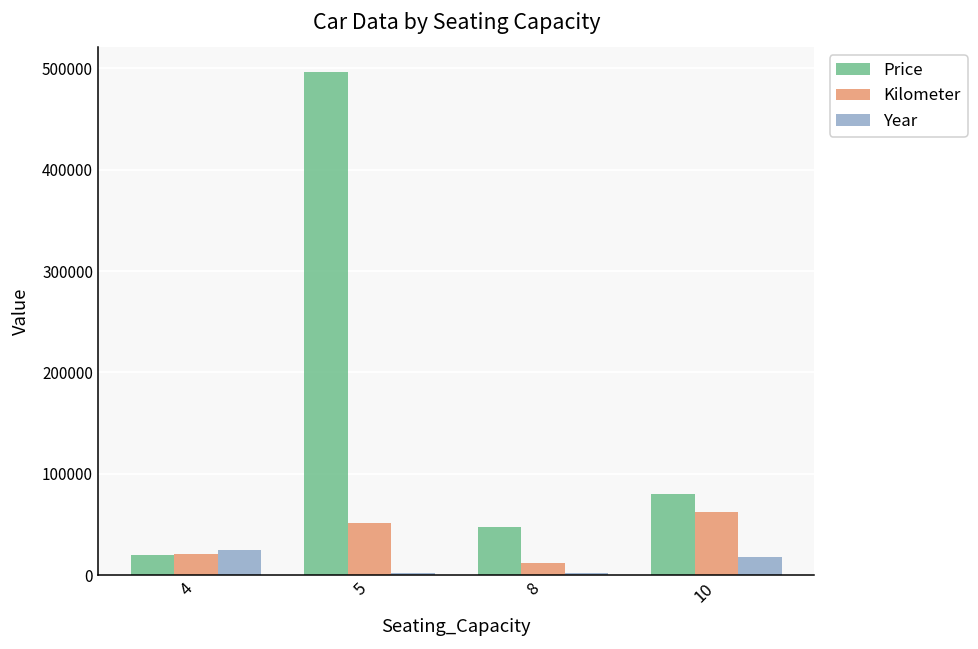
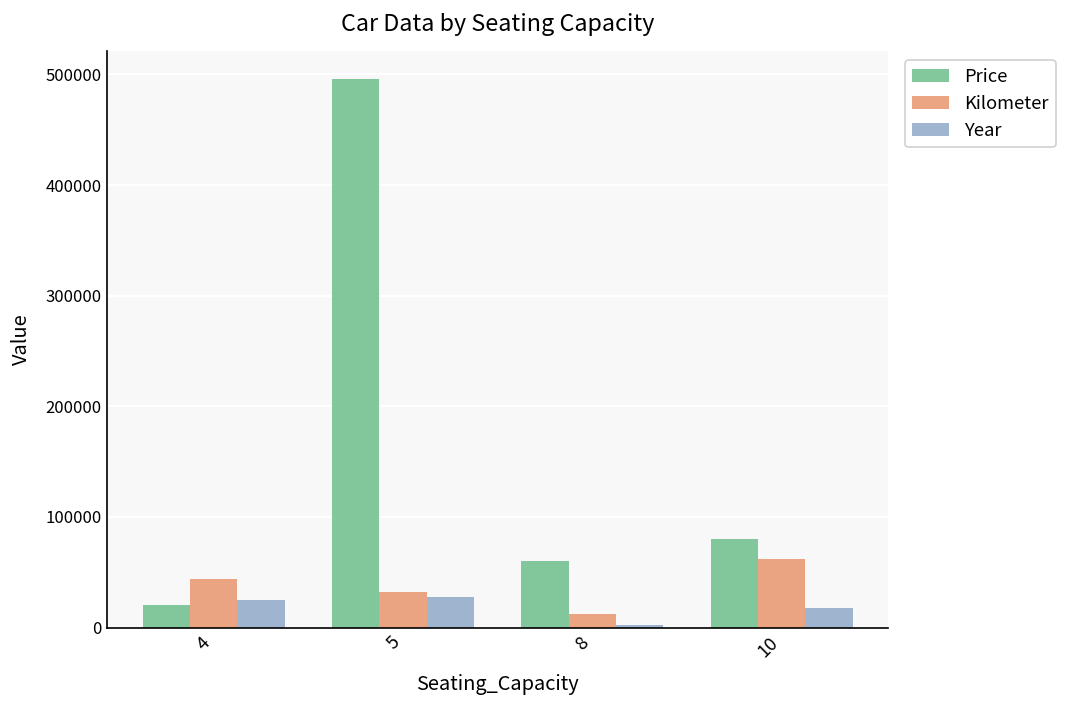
Kilometer, 4: 20000 -> 40000
Kilometer, 5: 50000 -> 30000
Year, 5: 0 -> 30000
Price, 8: 50000 -> 60000
